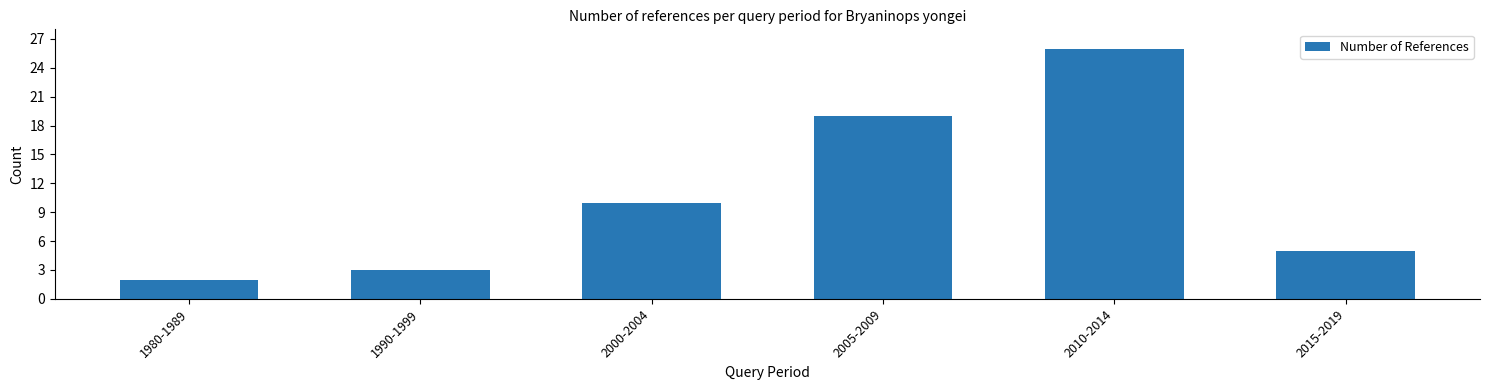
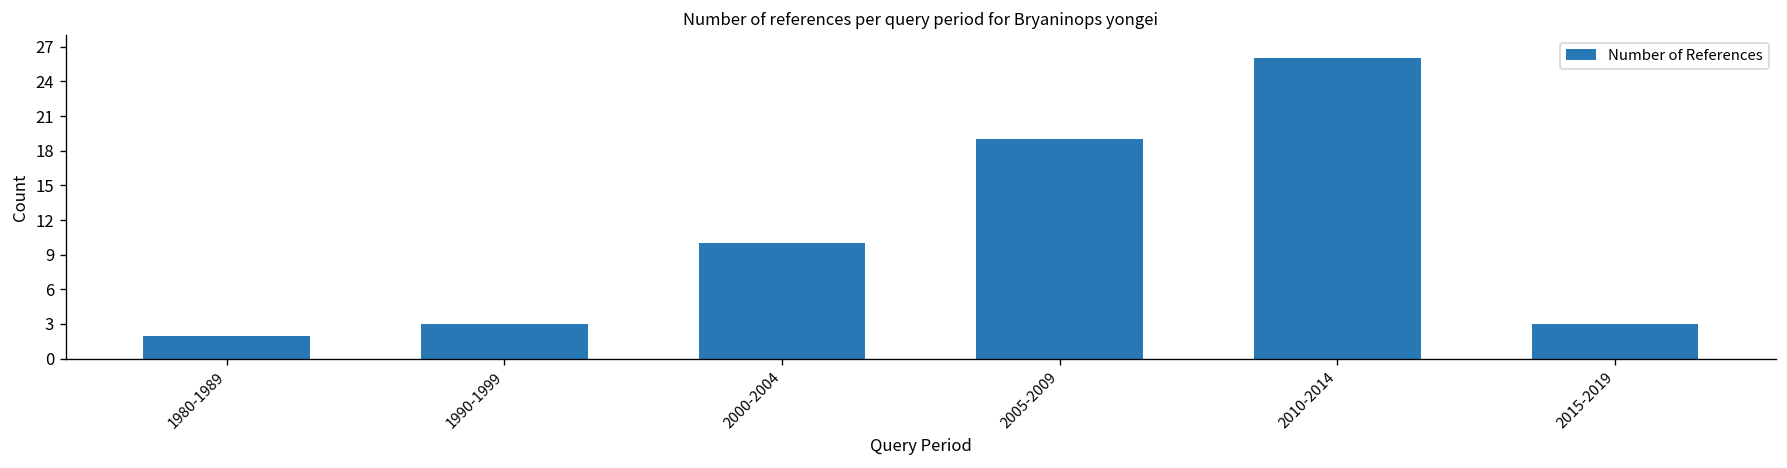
2015-2019: 5 -> 3
